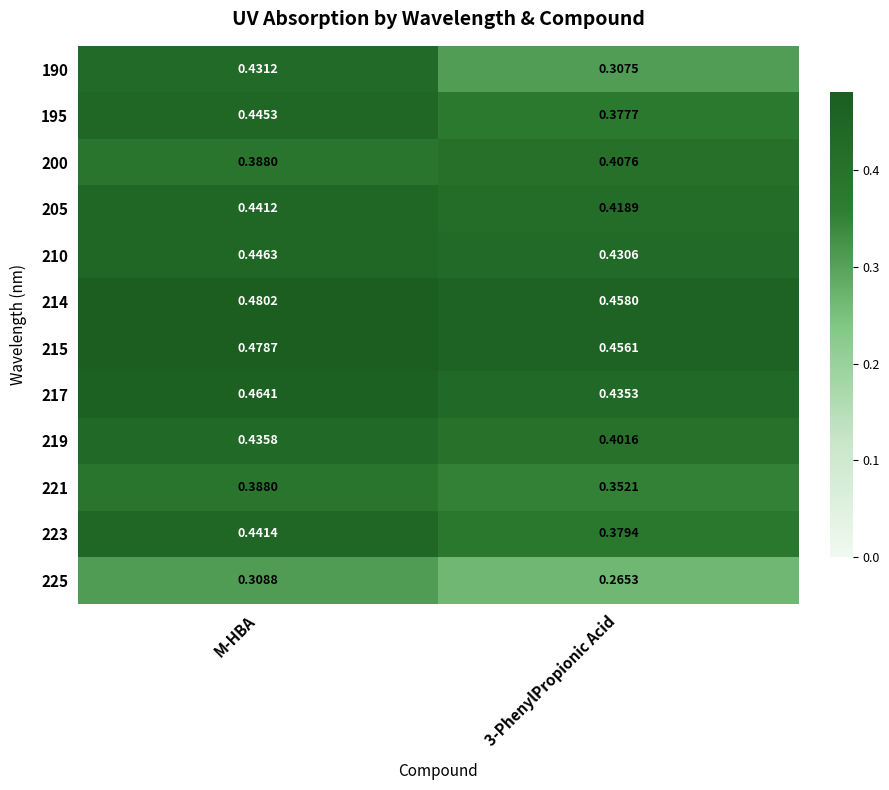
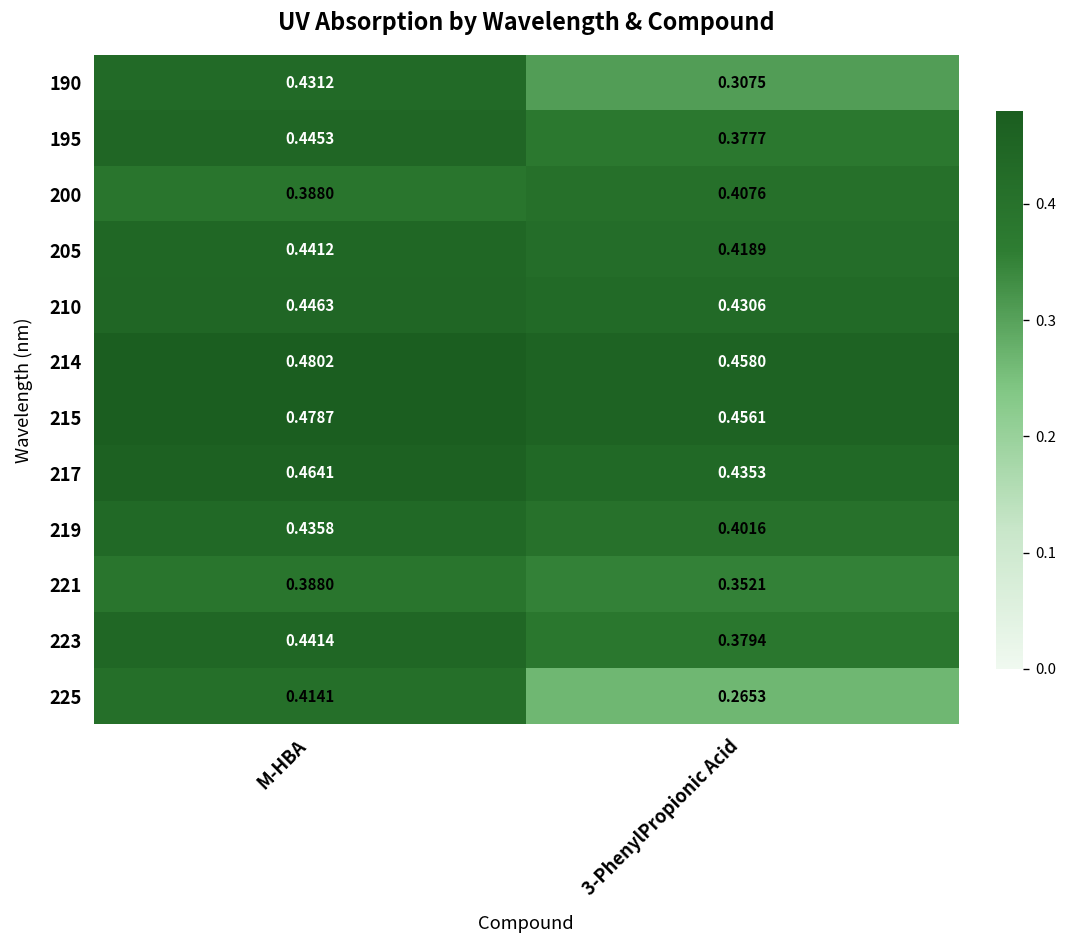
225, M-HBA: 0.3088 -> 0.4141
